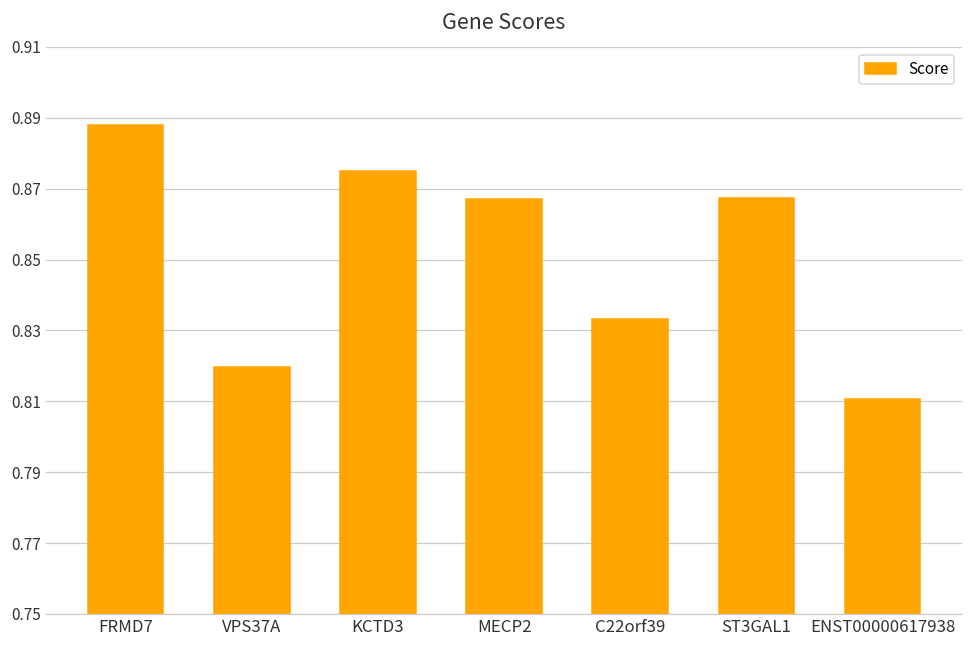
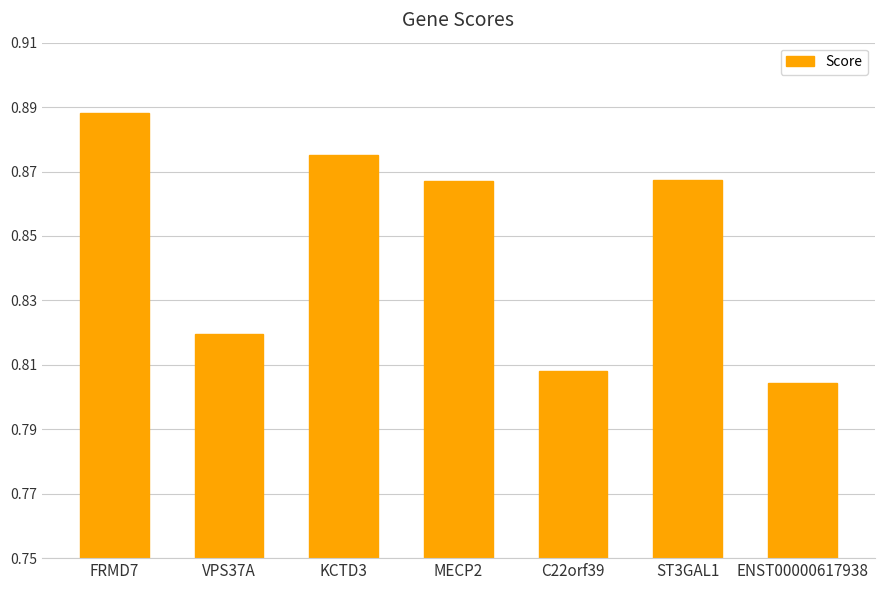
C22orf39: 0.833 -> 0.808
ENST00000617938: 0.811 -> 0.804
